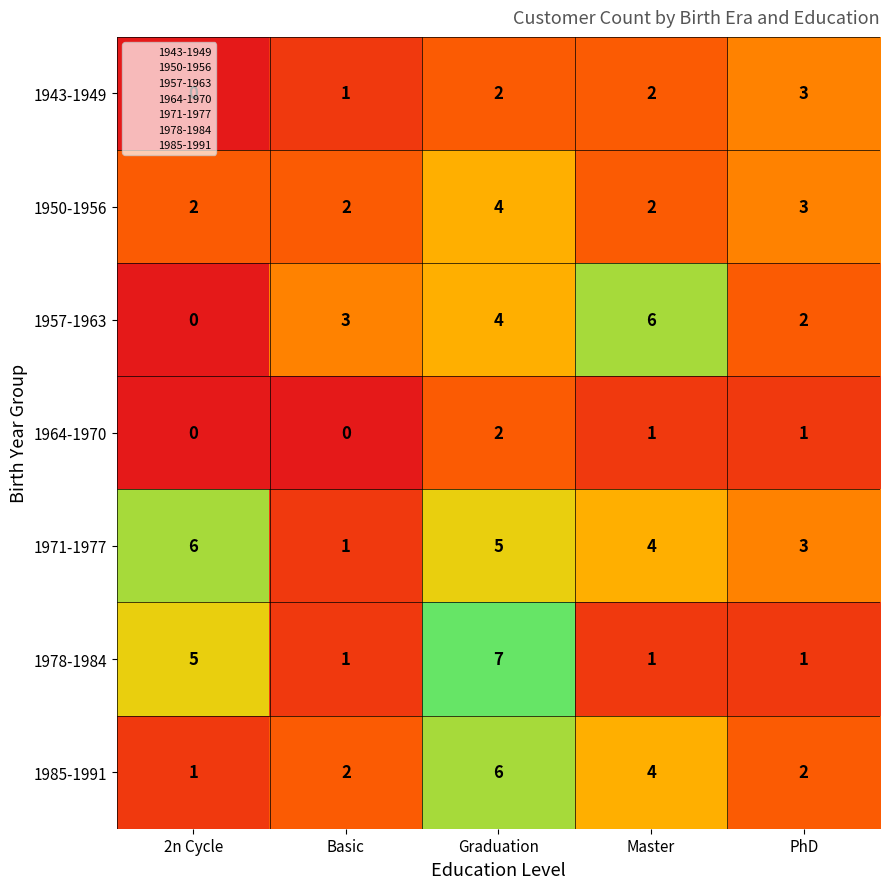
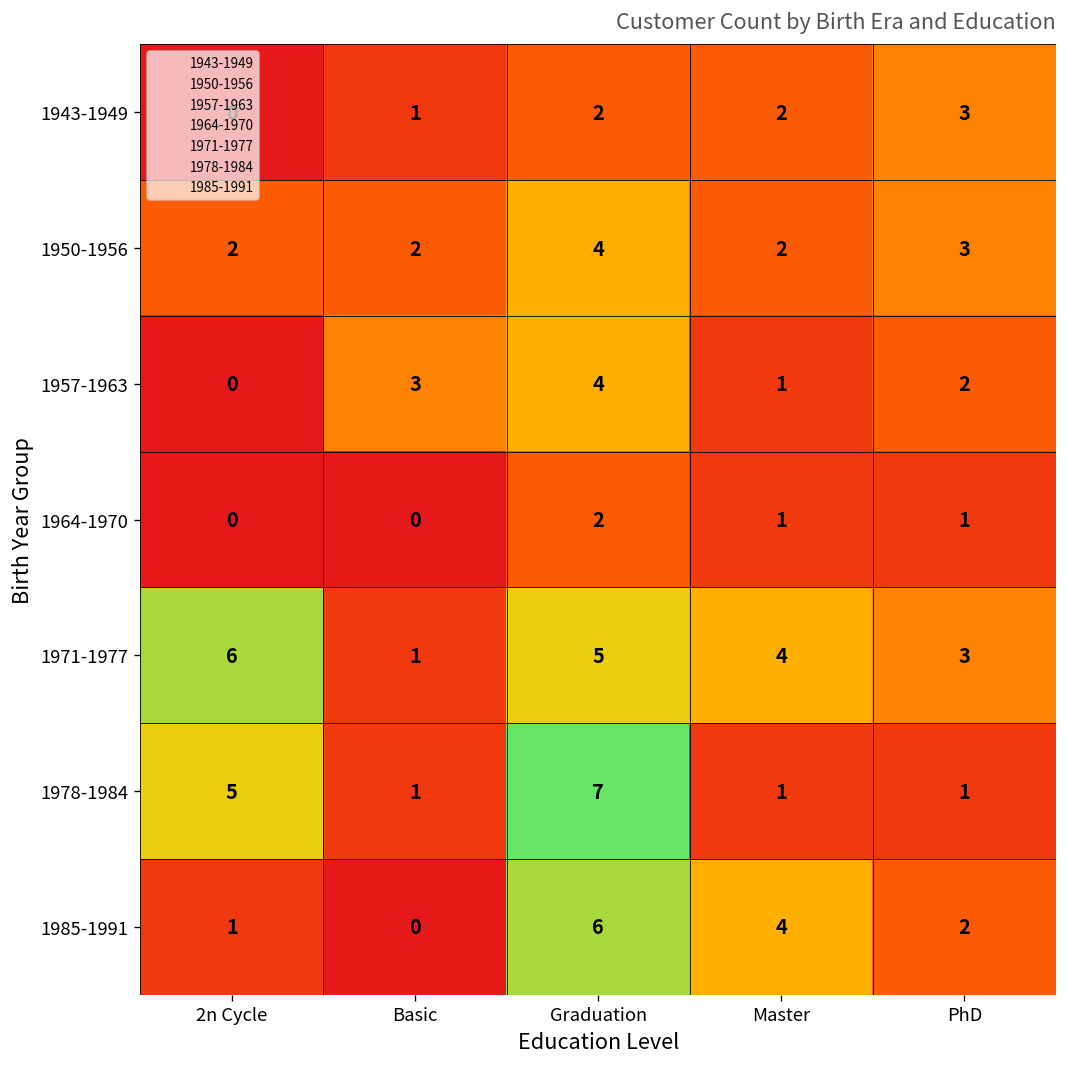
1957-1963, Master: 6 -> 1
1985-1991, Basic: 2 -> 0
